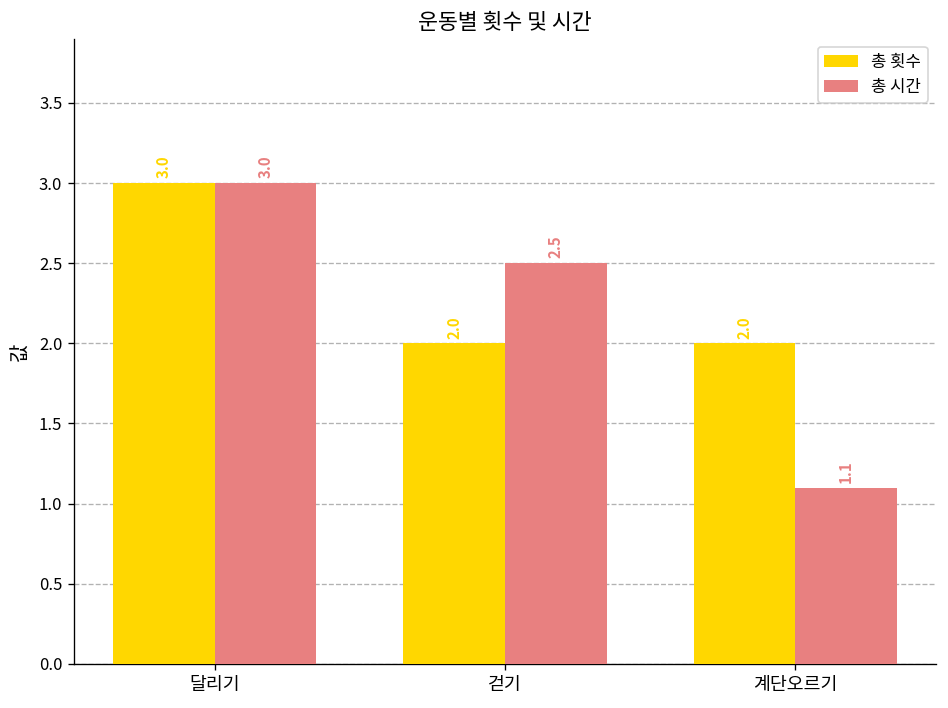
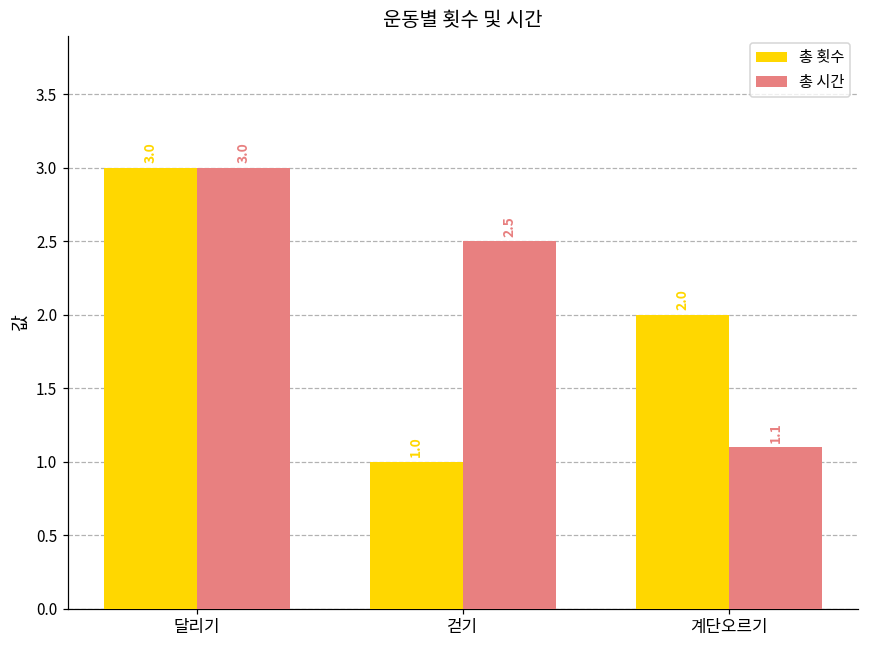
총 횟수, 걷기: 2.0 -> 1.0
